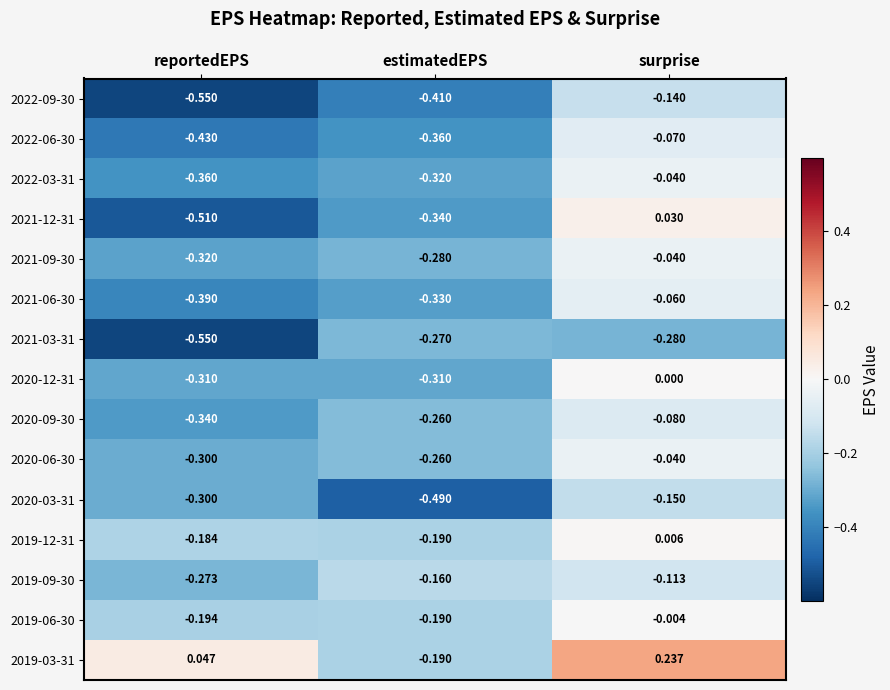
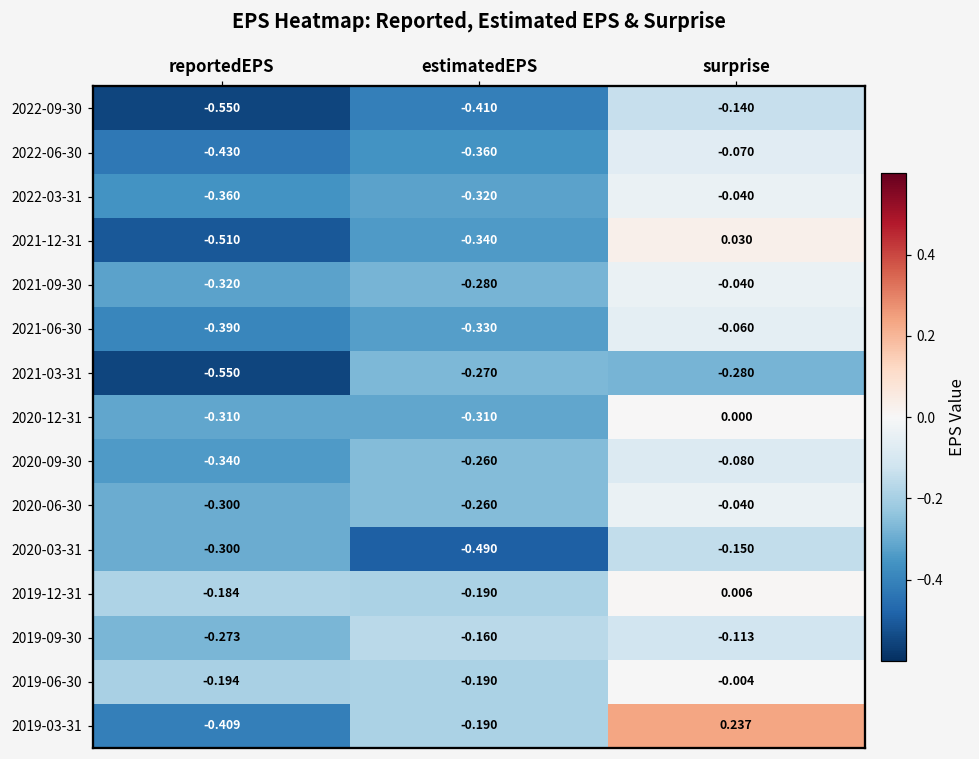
2019-03-31, reportedEPS: 0.047 -> -0.409
